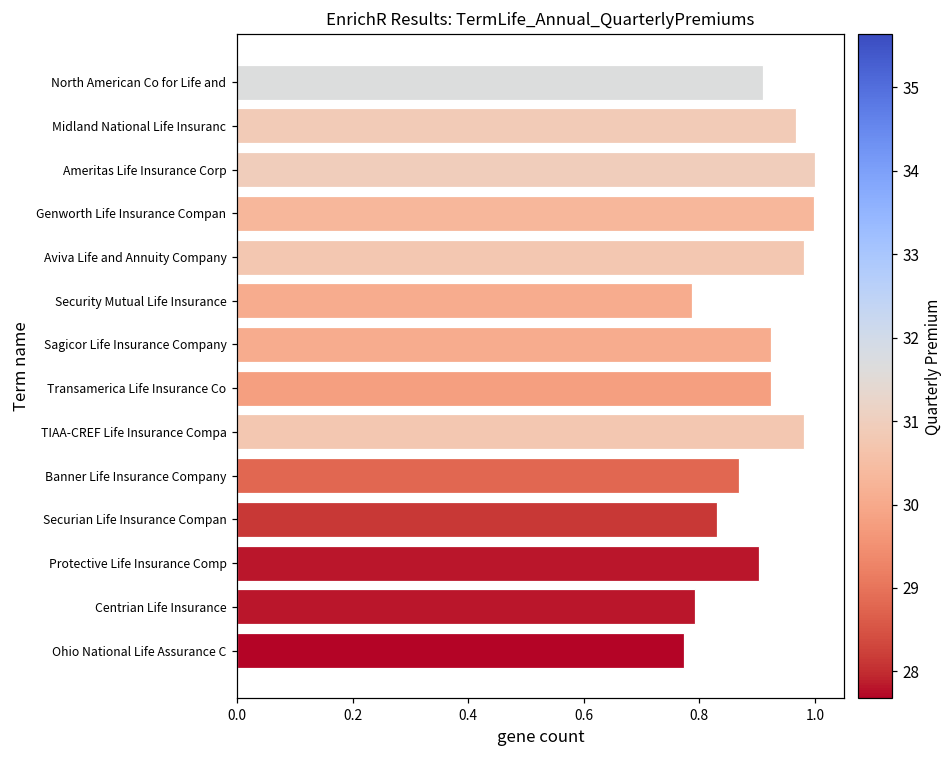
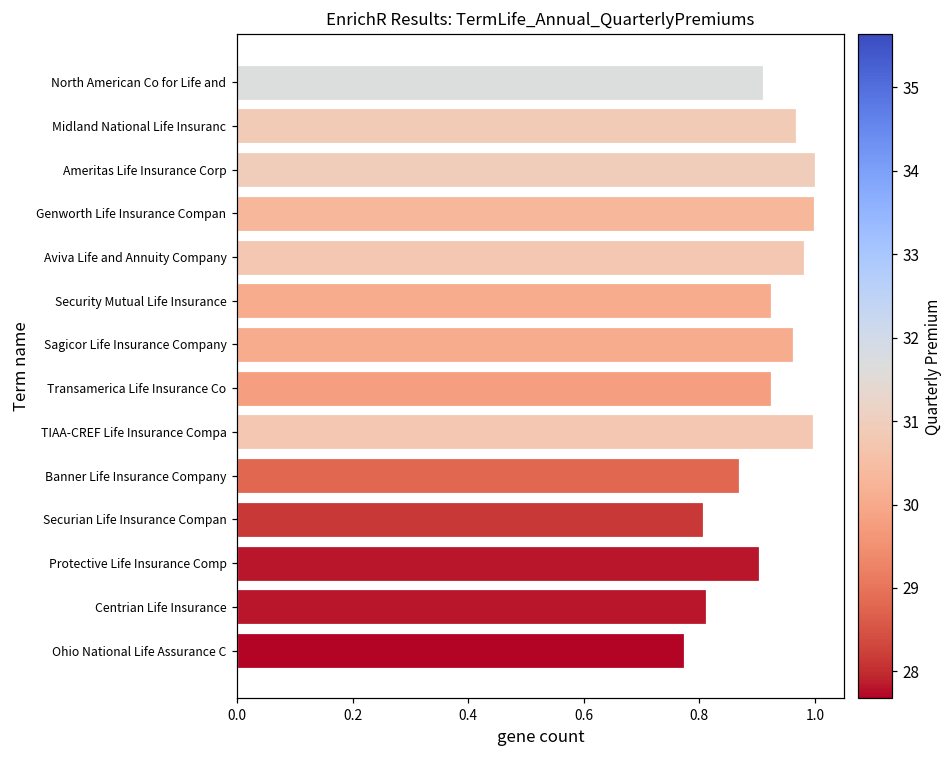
Security Mutual Life Insurance: 0.79 -> 0.92
Sagicor Life Insurance Company: 0.92 -> 0.96
TIAA-CREF Life Insurance Compa: 0.98 -> 1.00
Securian Life Insurance Compan: 0.83 -> 0.81
Centrian Life Insurance: 0.79 -> 0.81
